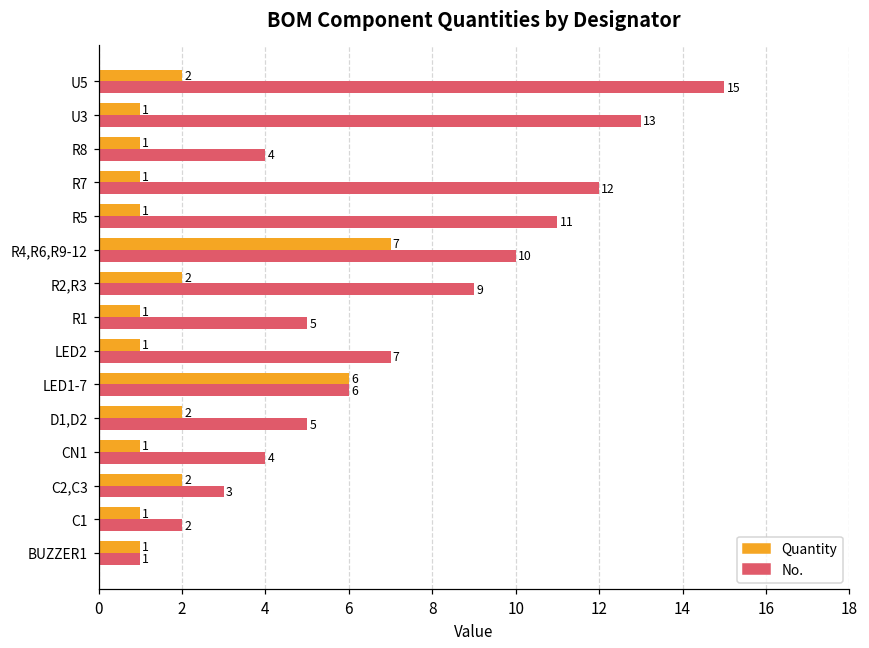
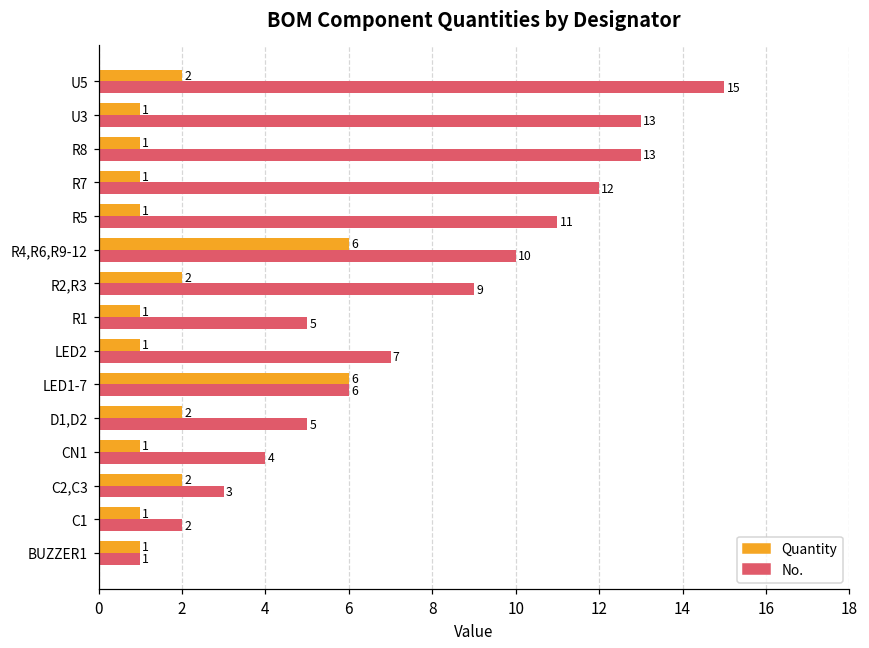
No., R8: 4 -> 13
Quantity, R4,R6,R9-12: 7 -> 6
